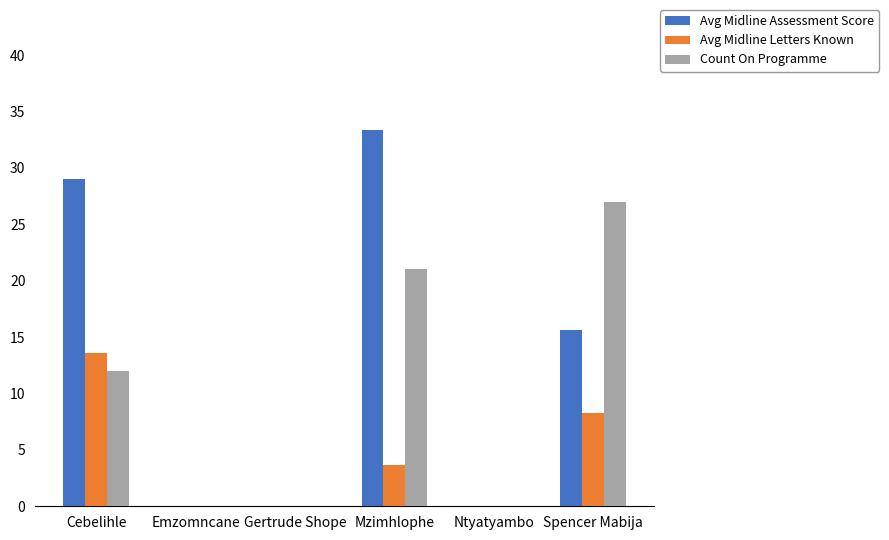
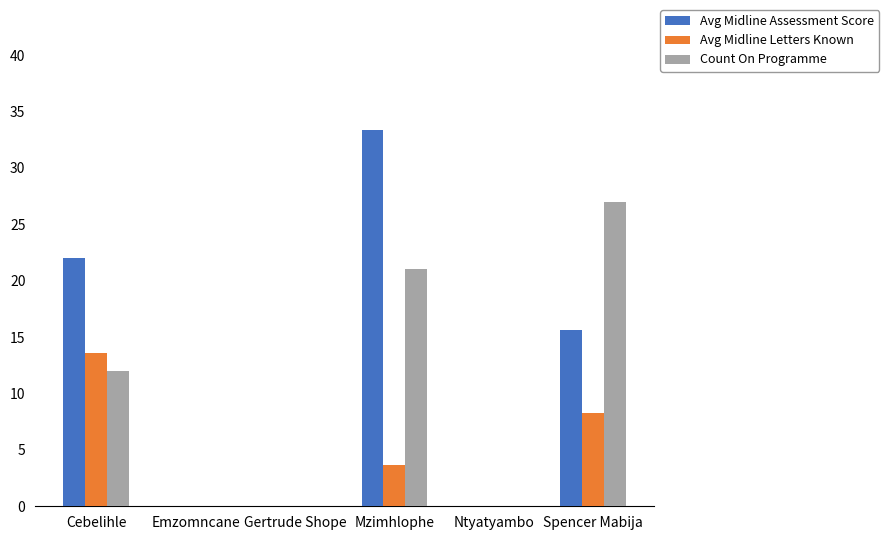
Avg Midline Assessment Score, Cebelihle: 29 -> 22
